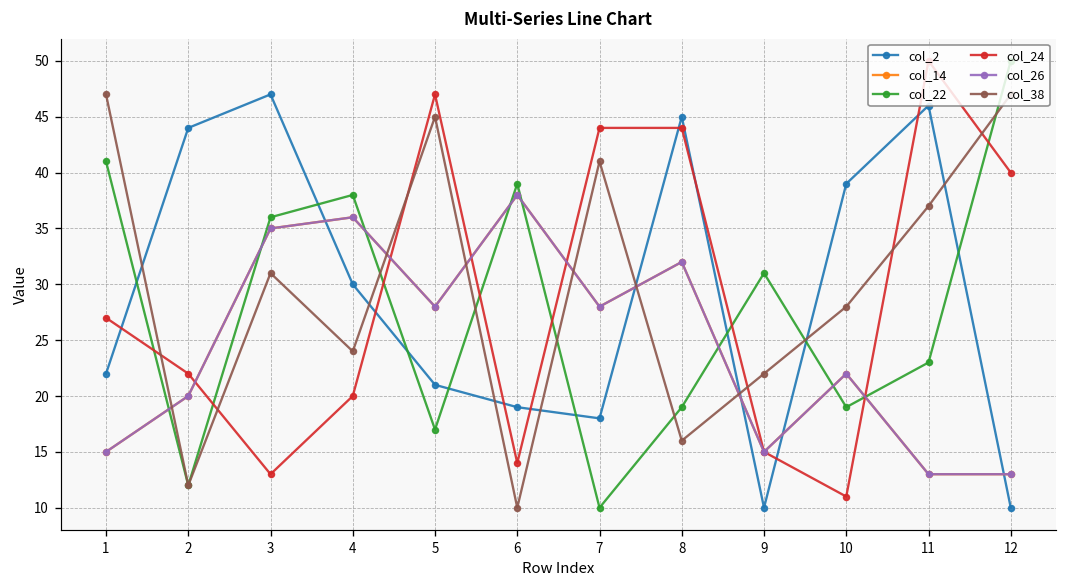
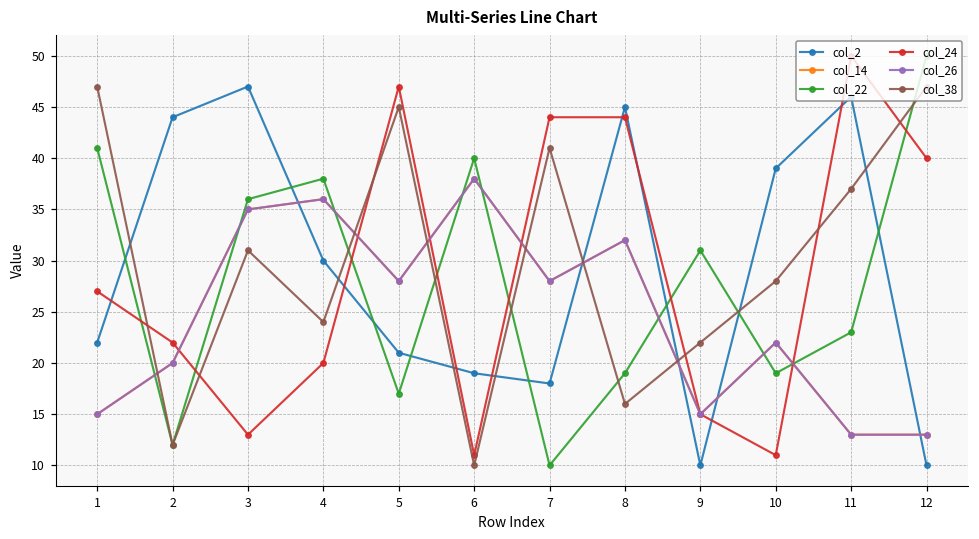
col_22, 6: 39 -> 40
col_24, 6: 14 -> 11
